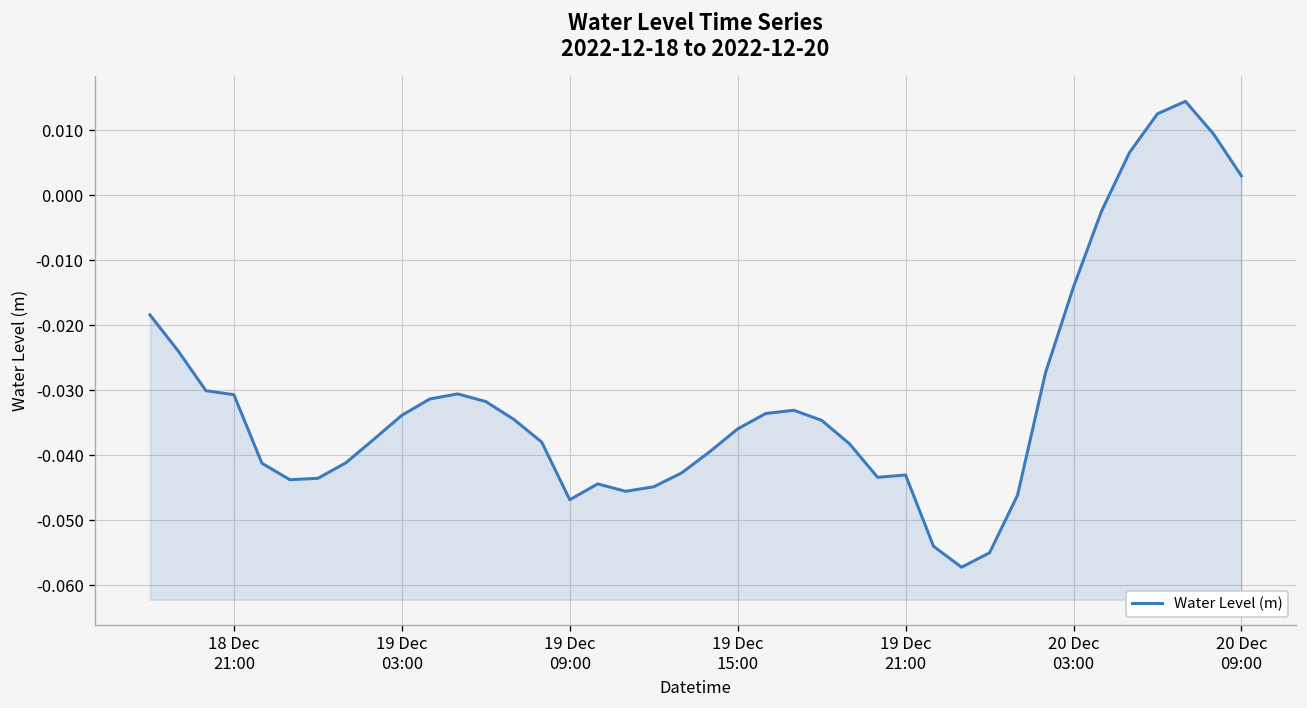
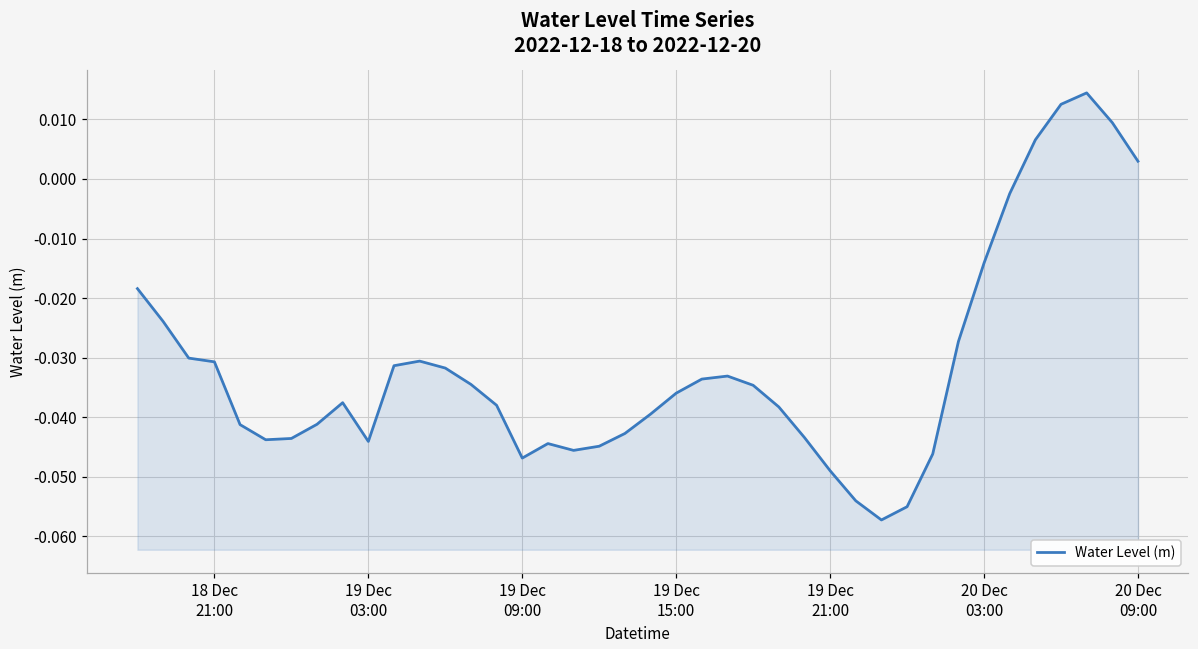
19 Dec 03:00: -0.034 -> -0.044
19 Dec 21:00: -0.043 -> -0.049
